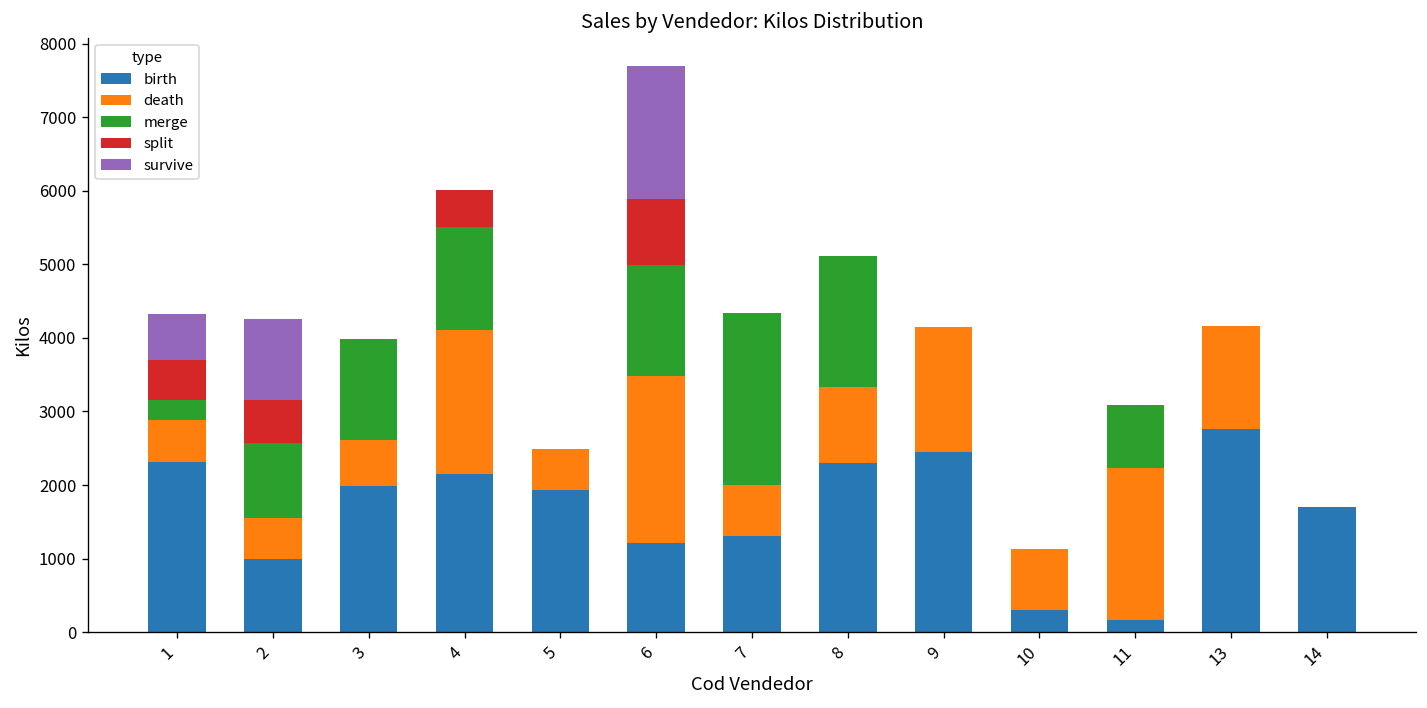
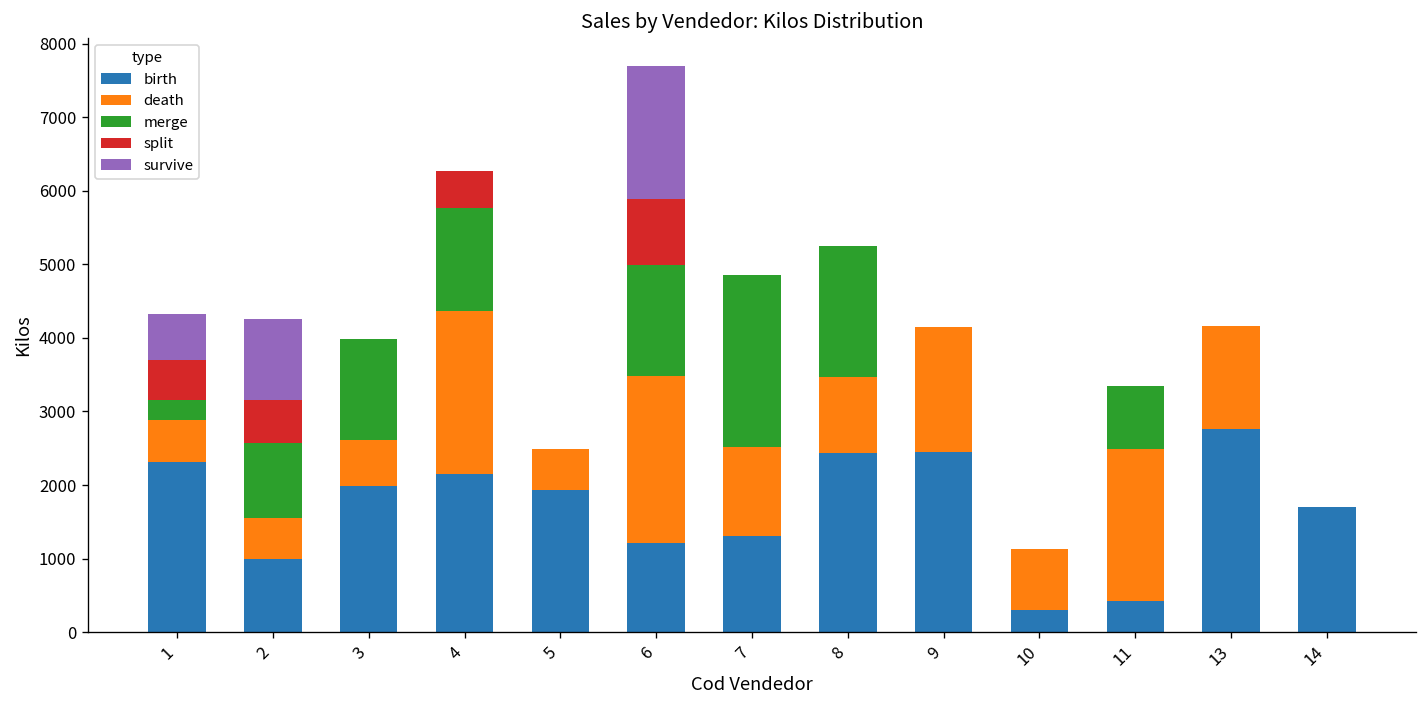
death, 4: 2000 -> 2200
death, 7: 700 -> 1200
birth, 8: 2300 -> 2400
birth, 11: 200 -> 400
